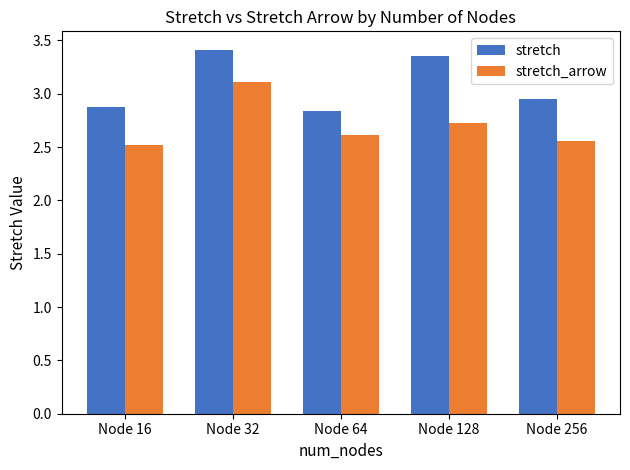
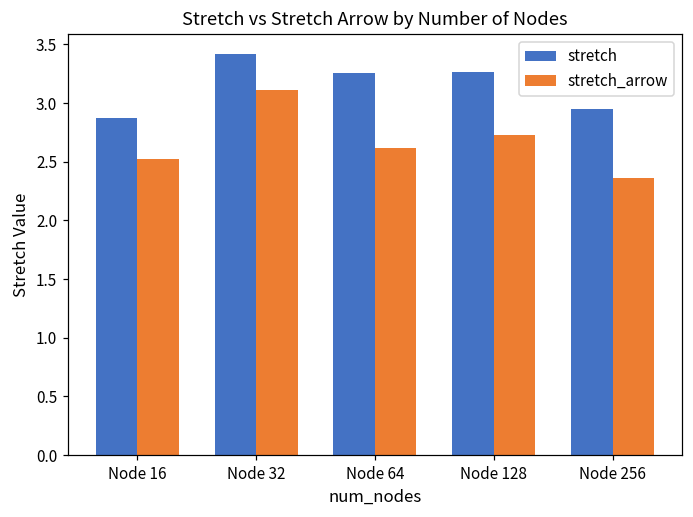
stretch, Node 64: 2.84 -> 3.26
stretch, Node 128: 3.35 -> 3.27
stretch_arrow, Node 256: 2.56 -> 2.36
